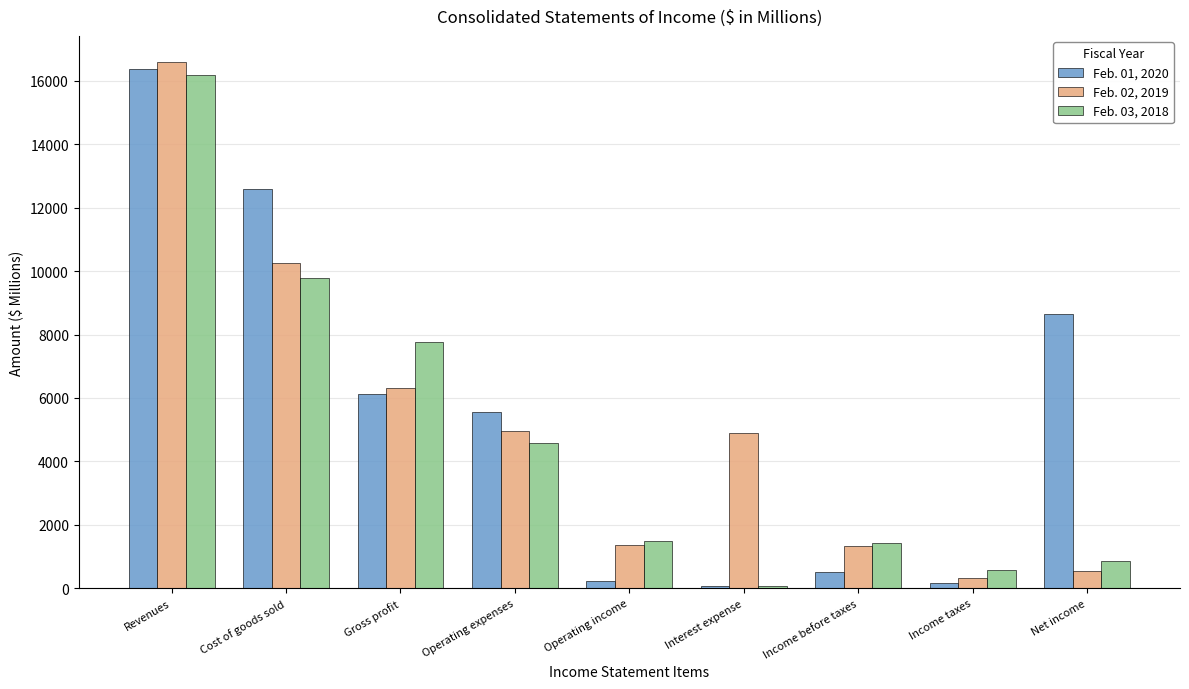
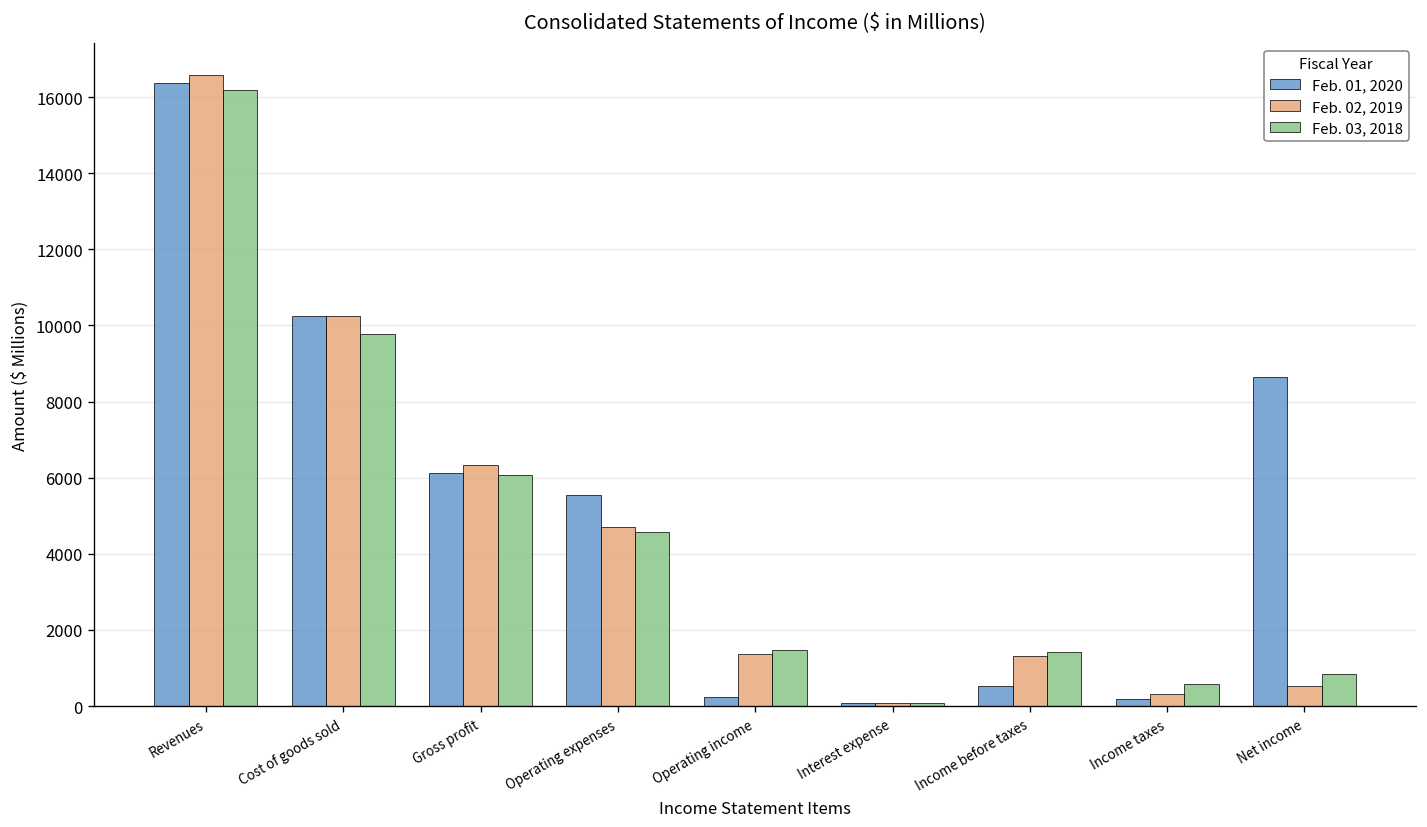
Feb. 01, 2020, Cost of goods sold: 12600 -> 10300
Feb. 03, 2018, Gross profit: 7800 -> 6100
Feb. 02, 2019, Operating expenses: 5000 -> 4700
Feb. 02, 2019, Interest expense: 4900 -> 100
